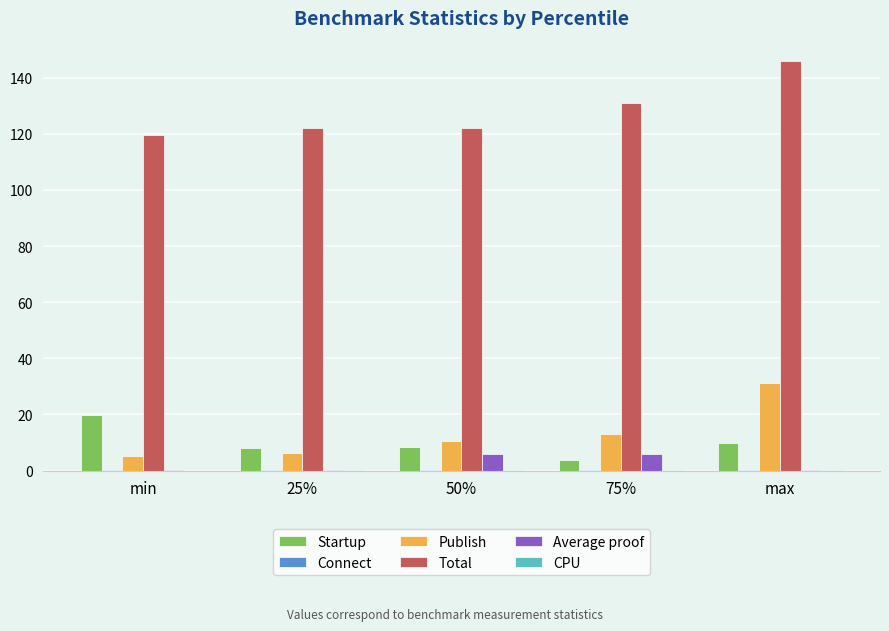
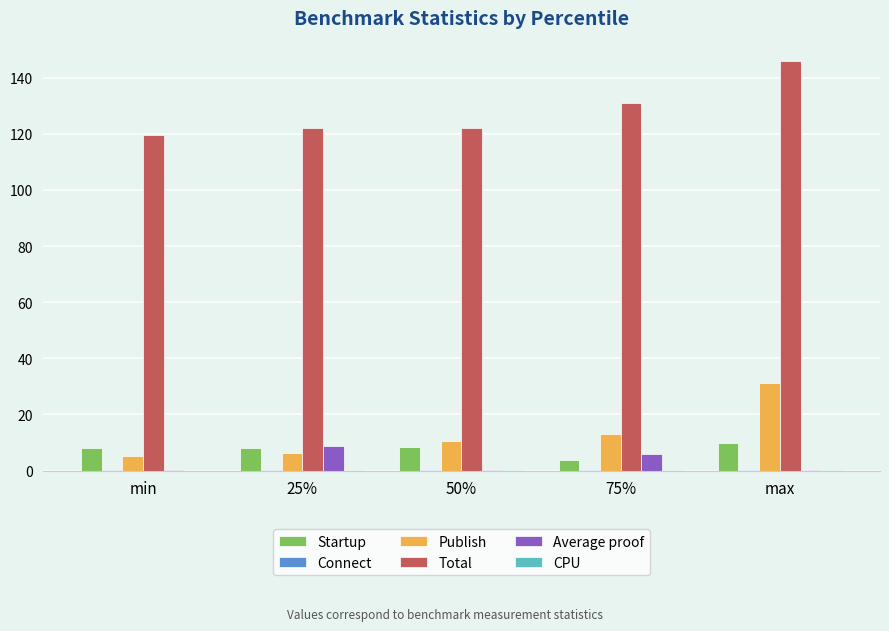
Startup, min: 20 -> 8
Average proof, 25%: 0 -> 9
Average proof, 50%: 6 -> 0
